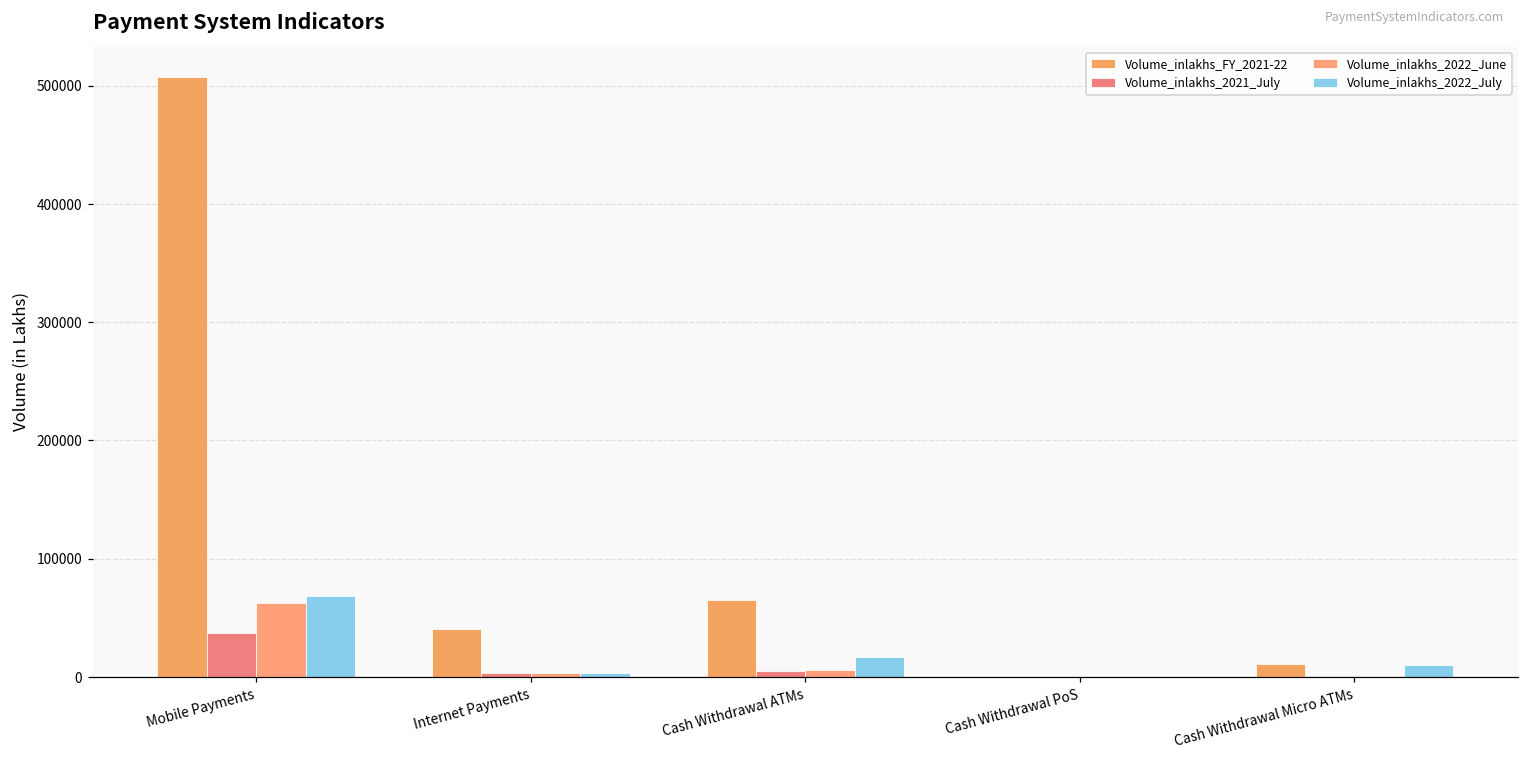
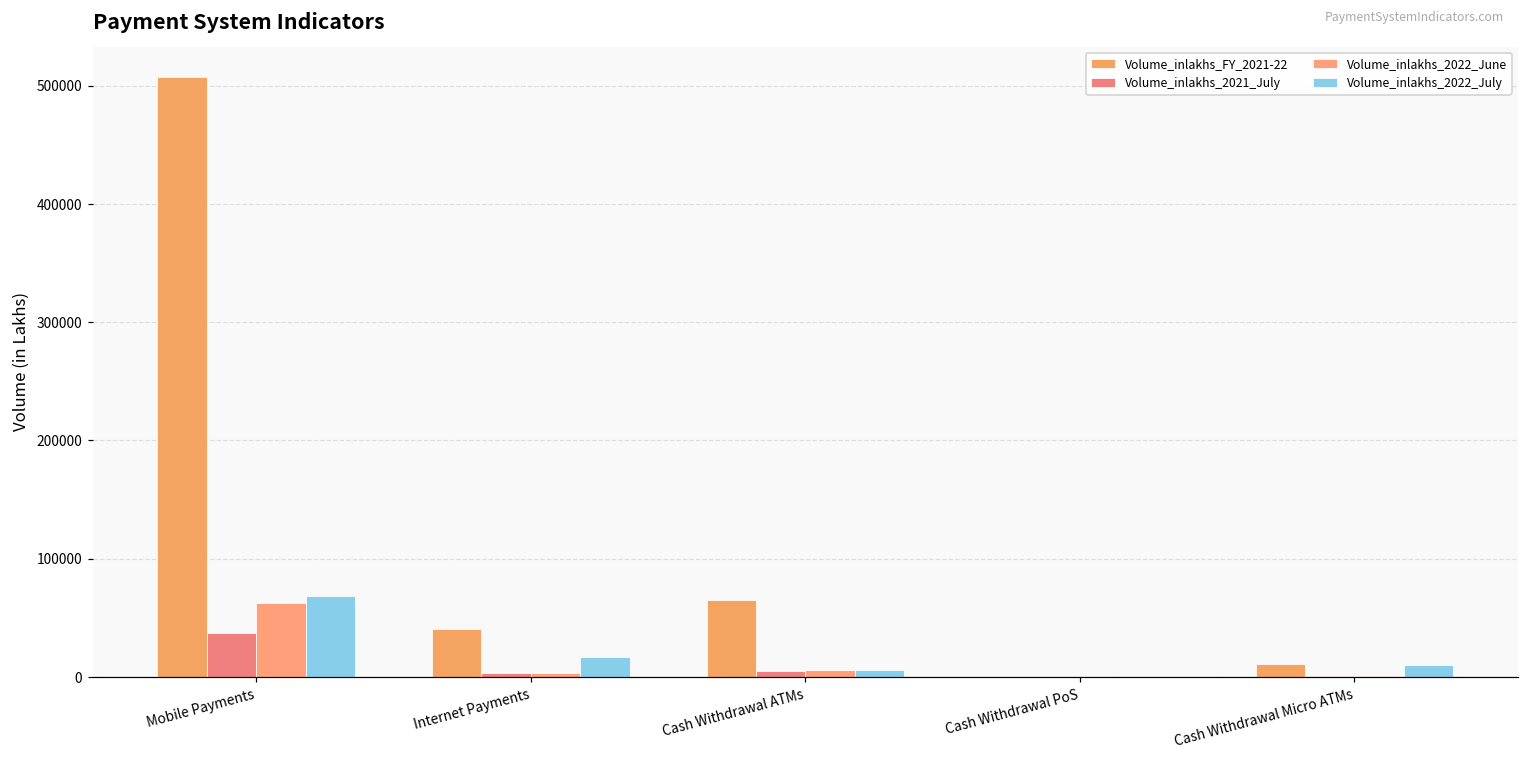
Volume_inlakhs_2022_July, Internet Payments: 4000 -> 17000
Volume_inlakhs_2022_July, Cash Withdrawal ATMs: 17000 -> 6000
